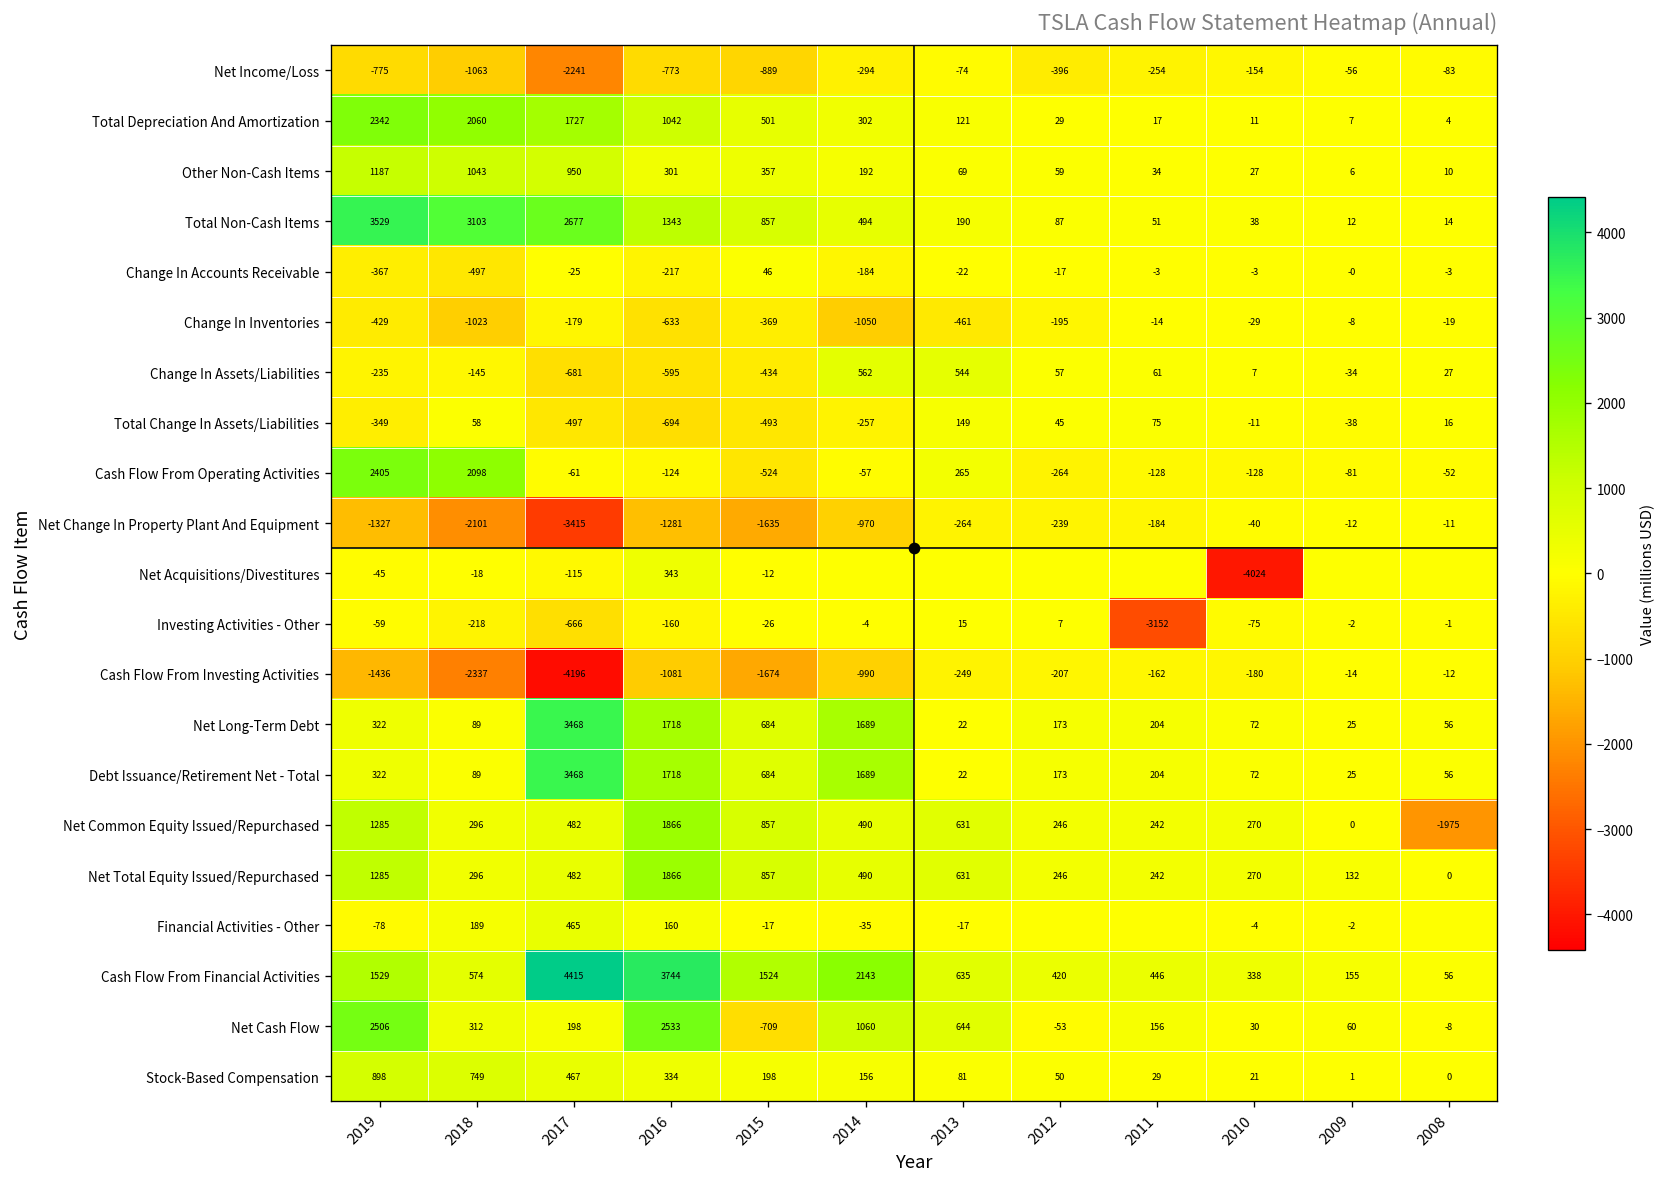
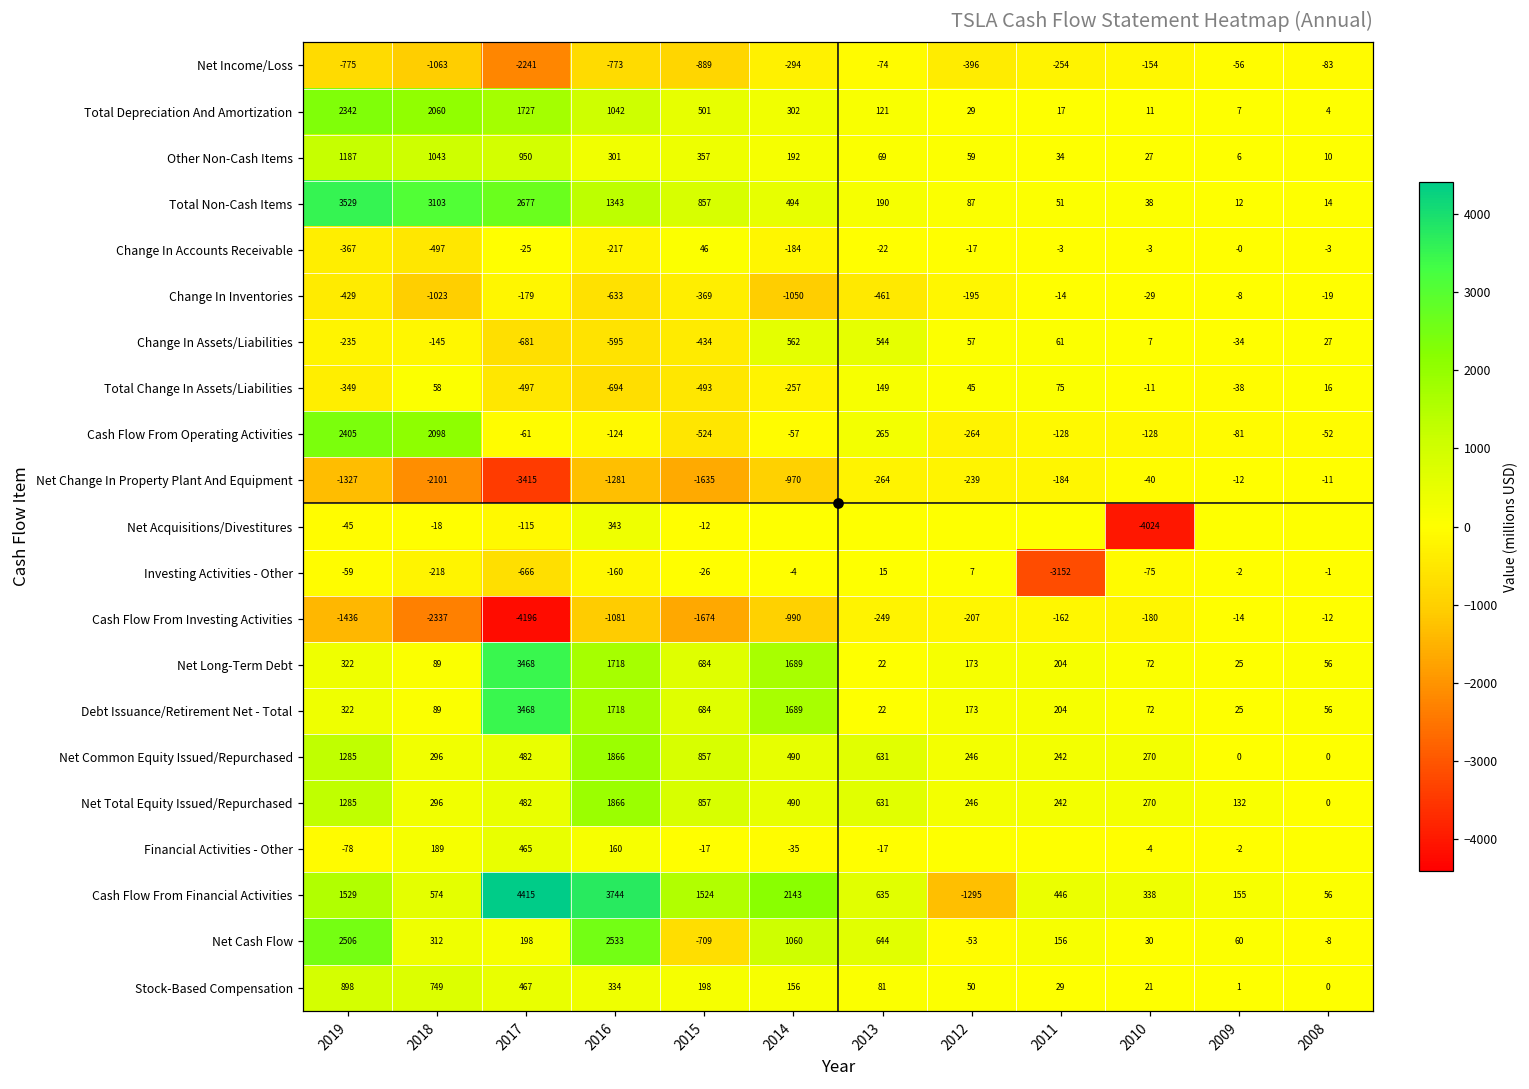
Net Common Equity Issued/Repurchased, 2008: -1975 -> 0
Cash Flow From Financial Activities, 2012: 420 -> -1295
